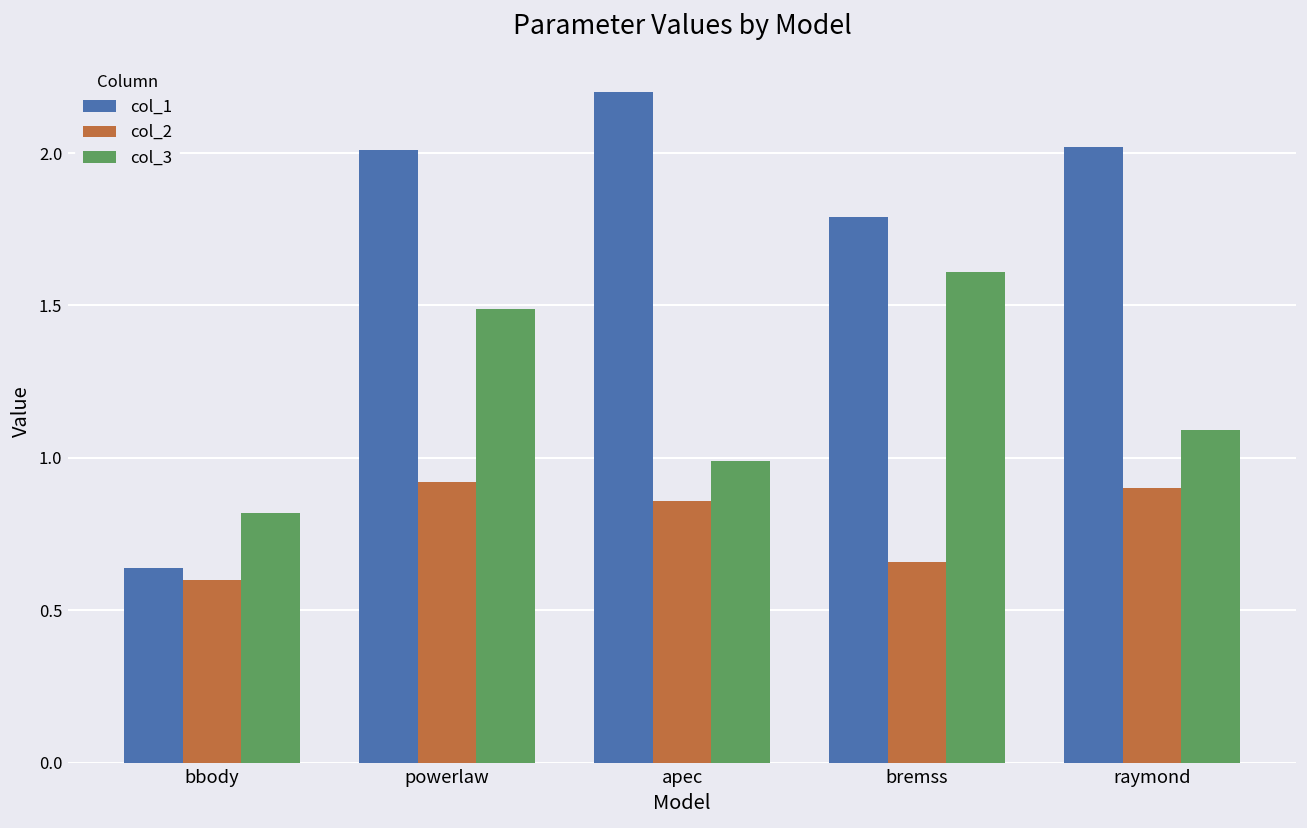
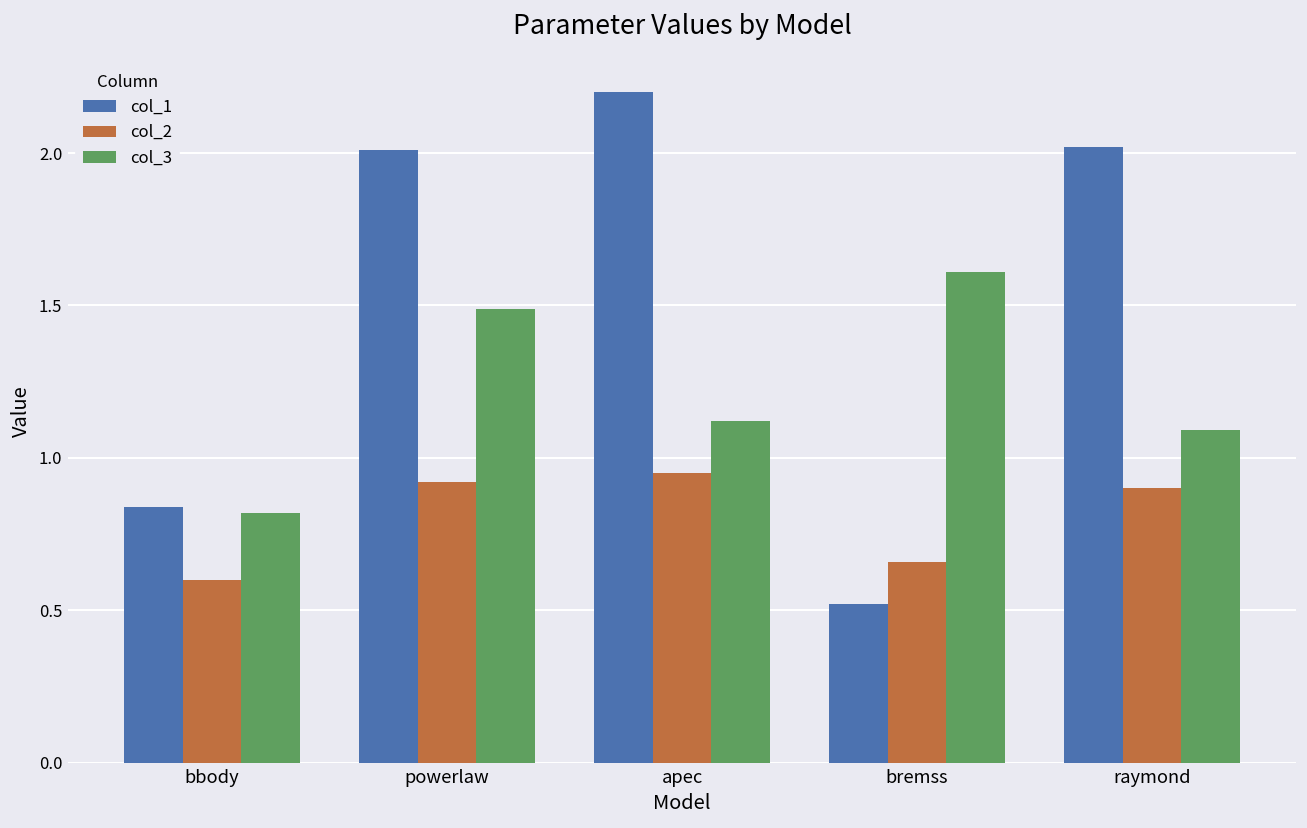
col_1, bbody: 0.64 -> 0.84
col_2, apec: 0.86 -> 0.95
col_3, apec: 0.99 -> 1.12
col_1, bremss: 1.79 -> 0.52
